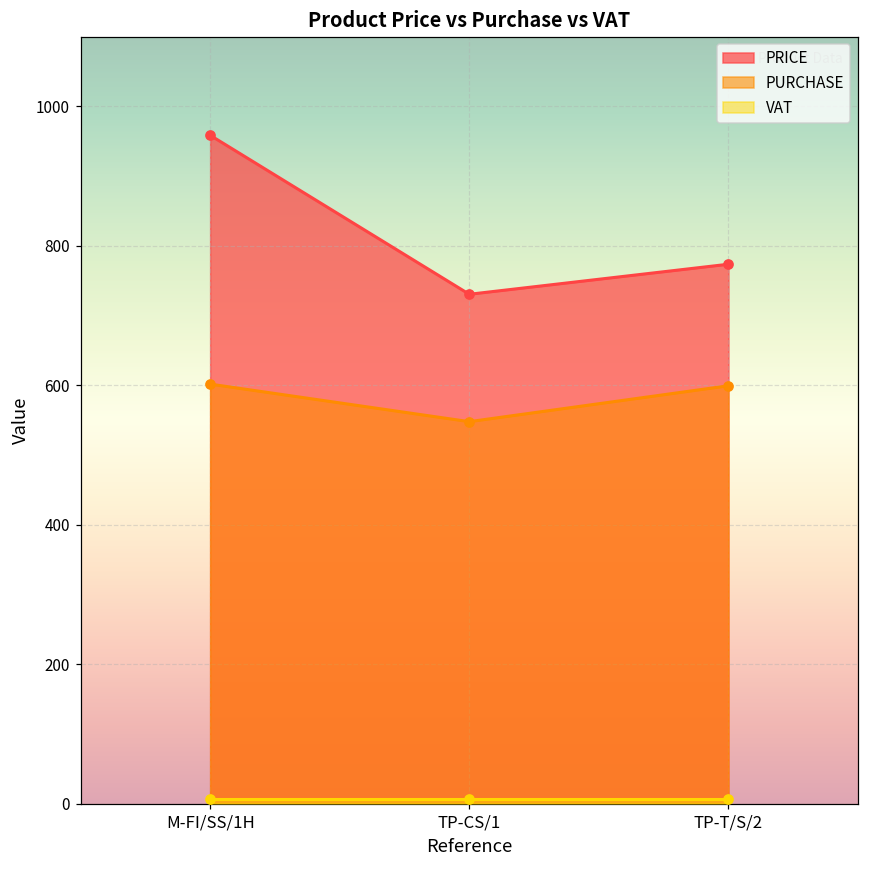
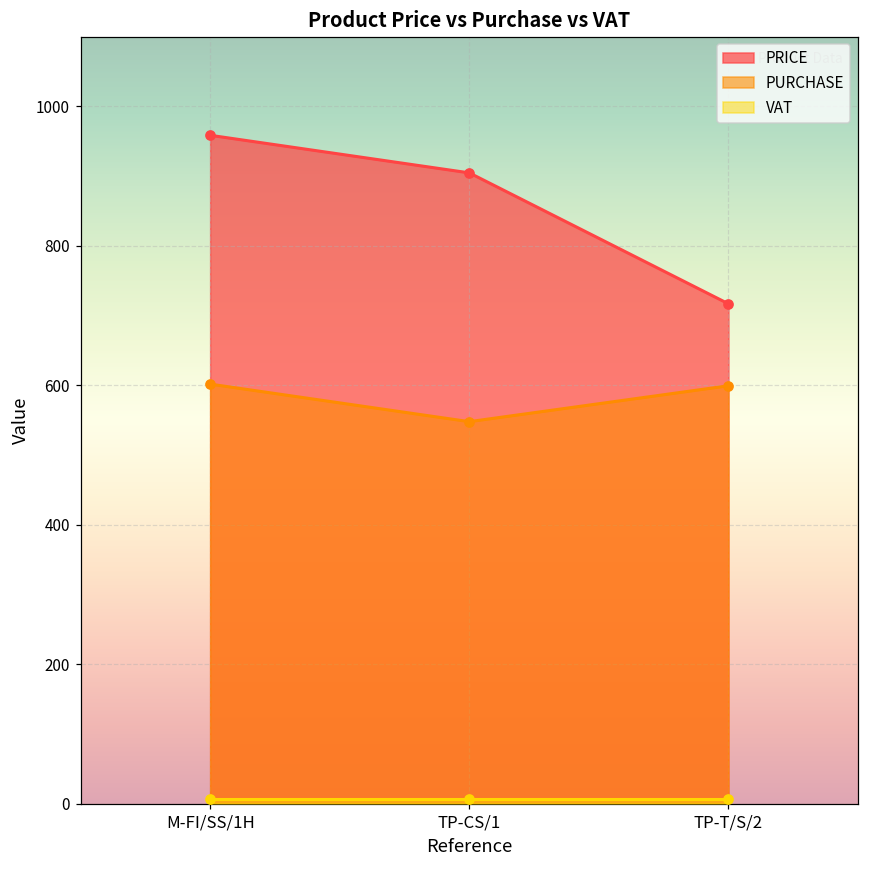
PRICE, TP-CS/1: 730 -> 900
PRICE, TP-T/S/2: 770 -> 720
